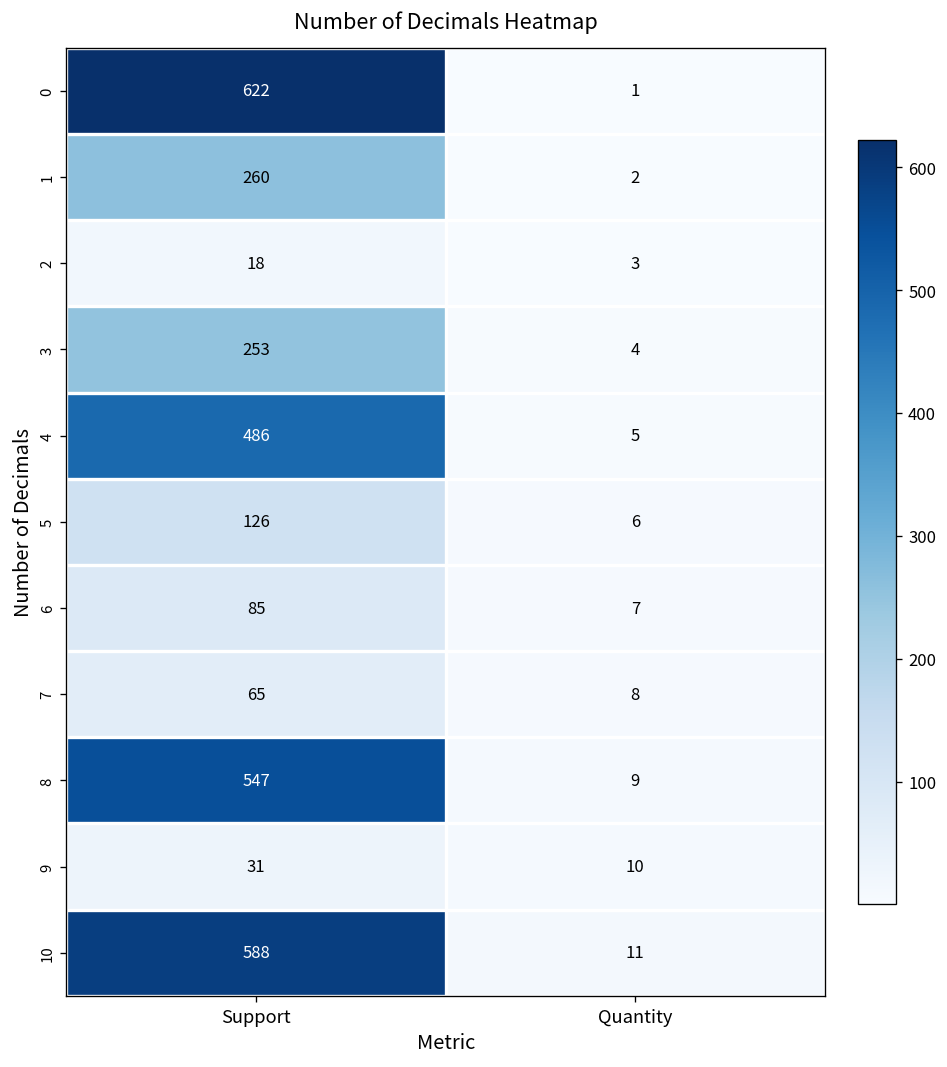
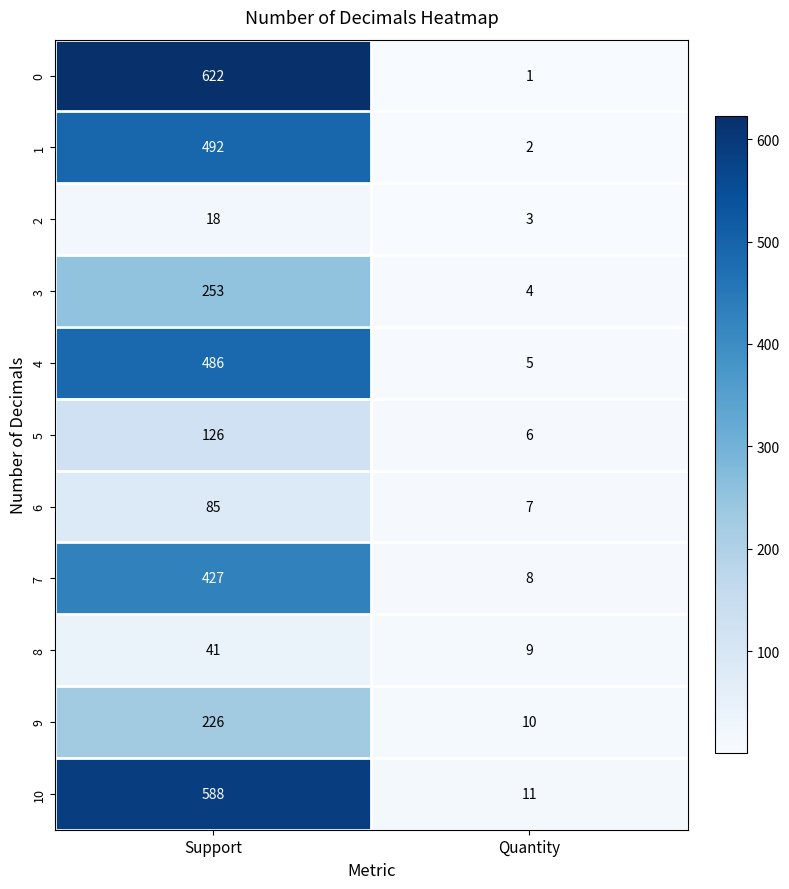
1, Support: 260 -> 492
7, Support: 65 -> 427
8, Support: 547 -> 41
9, Support: 31 -> 226
